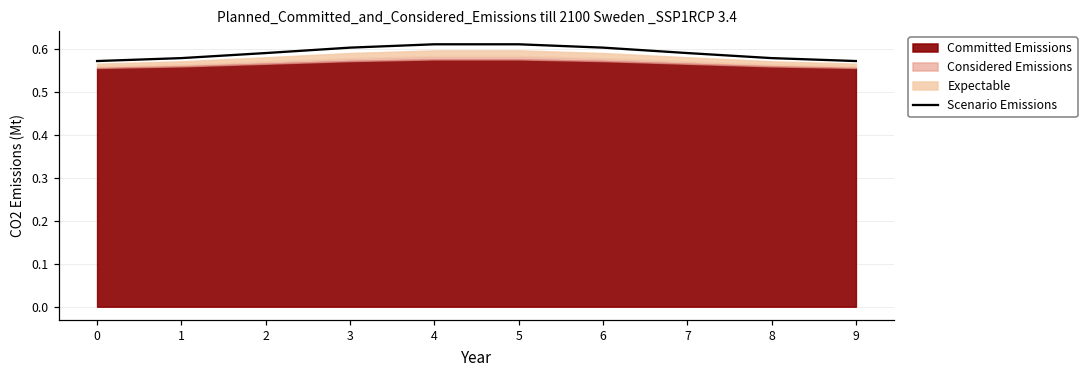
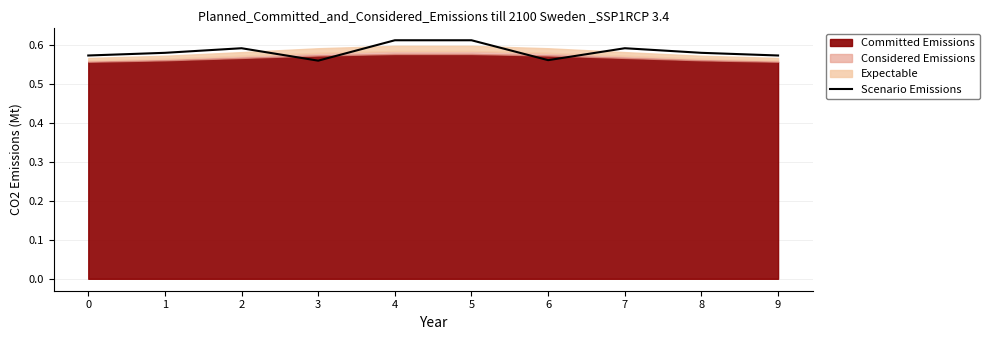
Scenario Emissions, 3: 0.60 -> 0.56
Scenario Emissions, 6: 0.60 -> 0.56
